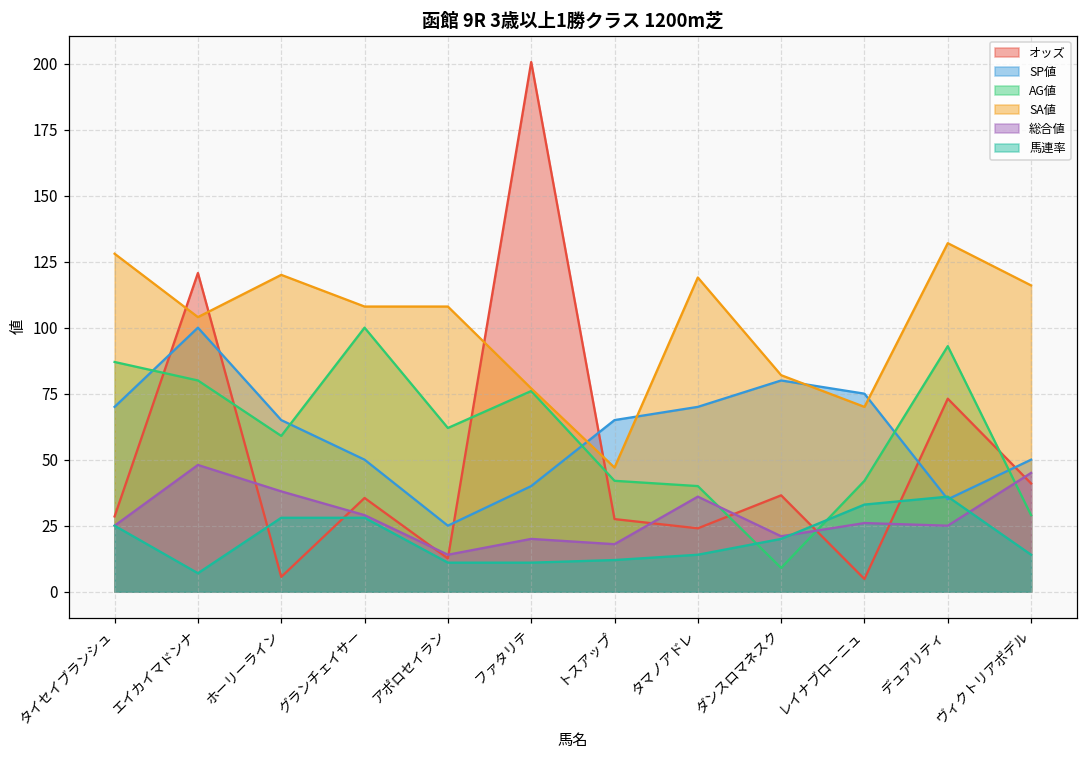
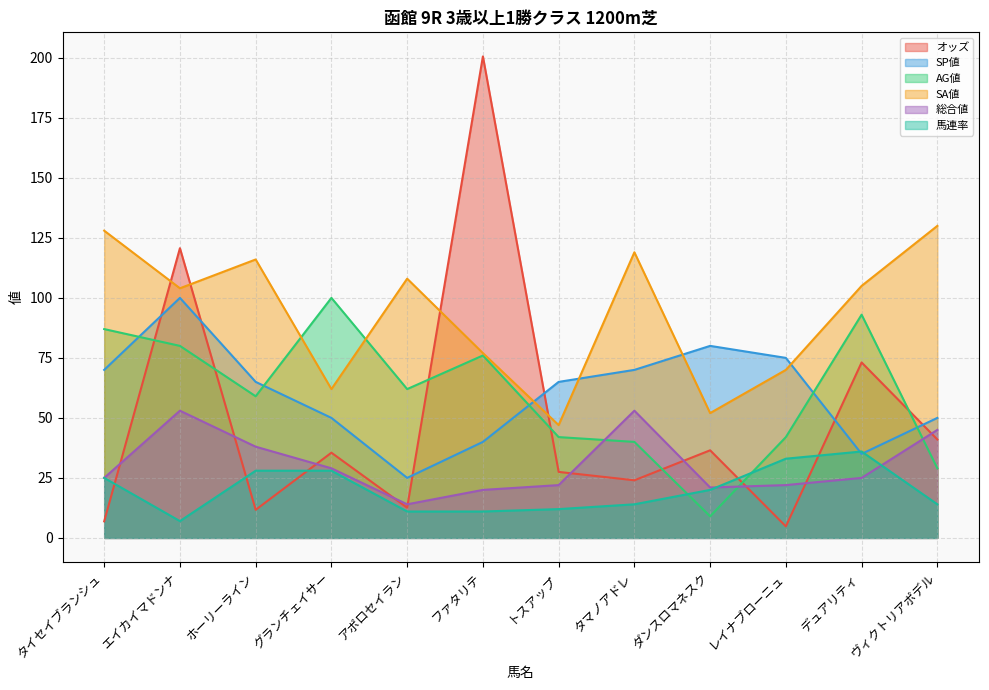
オッズ, タイセイブランシュ: 29 -> 7
総合値, エイカイマドンナ: 48 -> 53
オッズ, ホーリーライン: 6 -> 12
SA値, ホーリーライン: 120 -> 116
SA値, グランチェイサー: 108 -> 62
総合値, トスアップ: 18 -> 22
総合値, タマノアドレ: 36 -> 53
SA値, ダンスロマネスク: 82 -> 52
総合値, レイナブローニュ: 26 -> 22
SA値, デュアリティ: 132 -> 105
SA値, ヴィクトリアポデル: 116 -> 130
